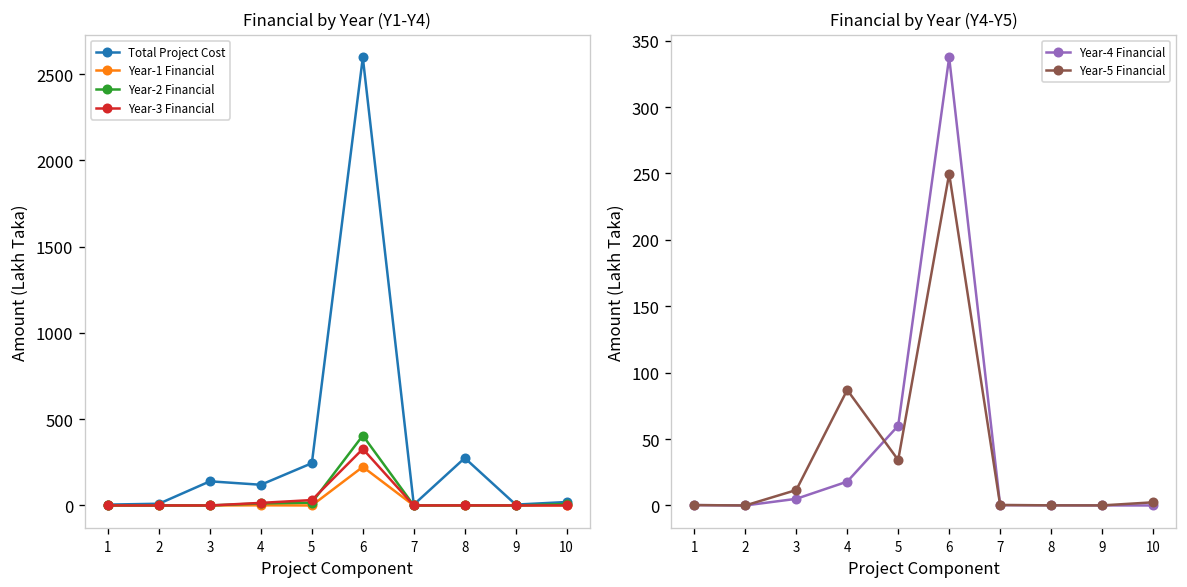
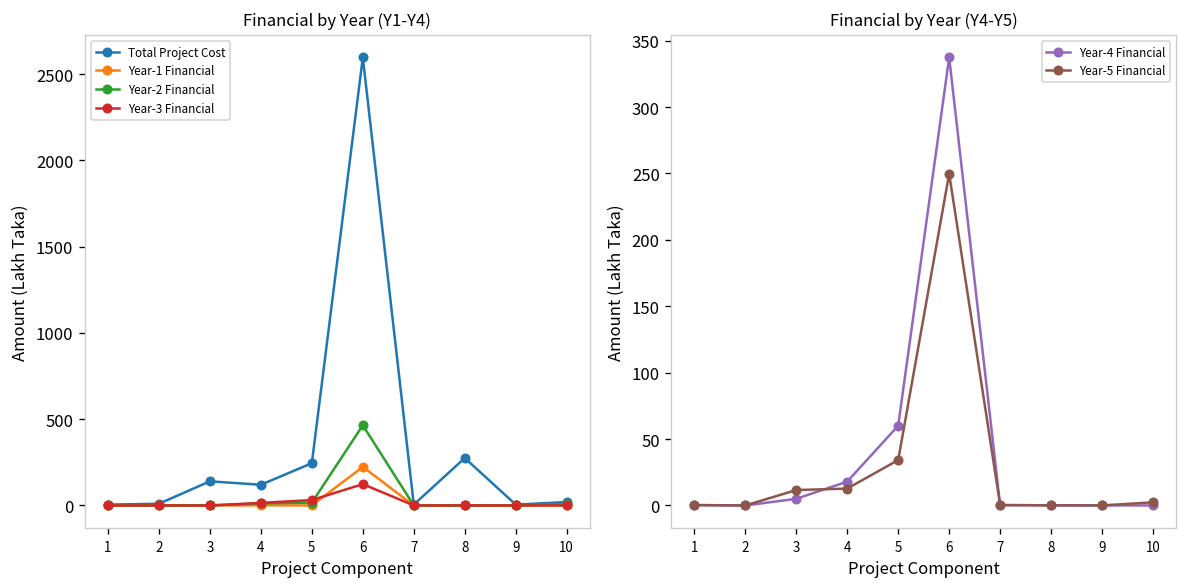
Financial by Year (Y1-Y4), Year-2 Financial, 6: 410 -> 460
Financial by Year (Y1-Y4), Year-3 Financial, 6: 330 -> 120
Financial by Year (Y4-Y5), Year-5 Financial, 4: 87 -> 13
